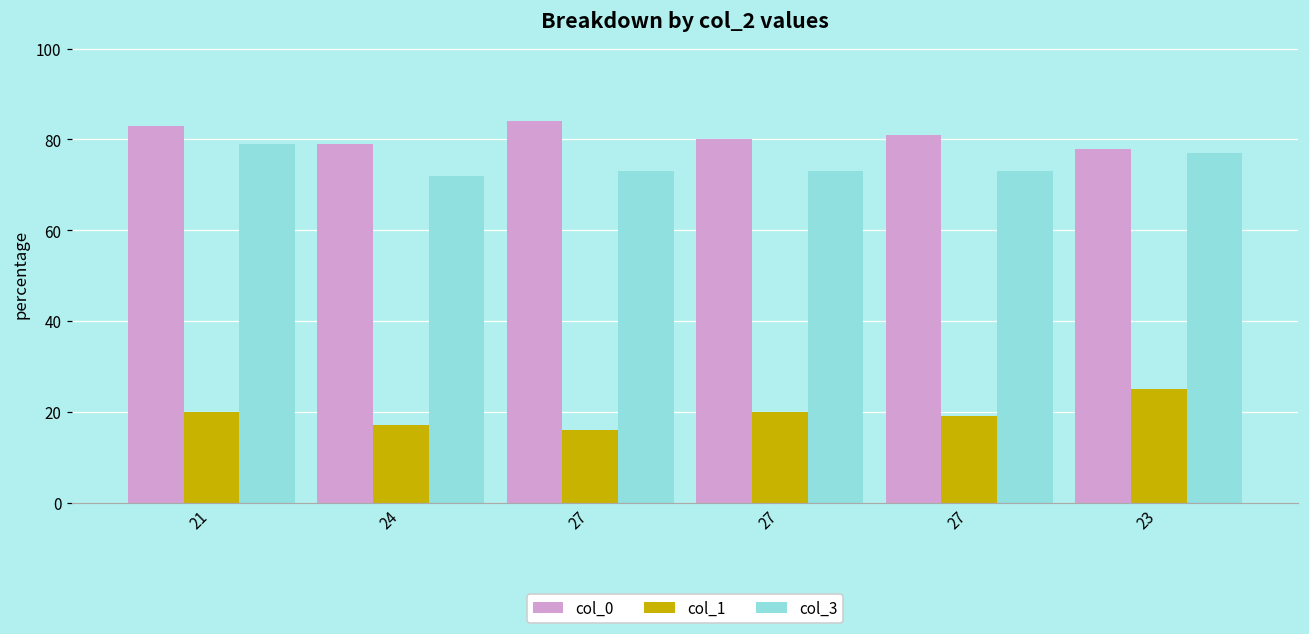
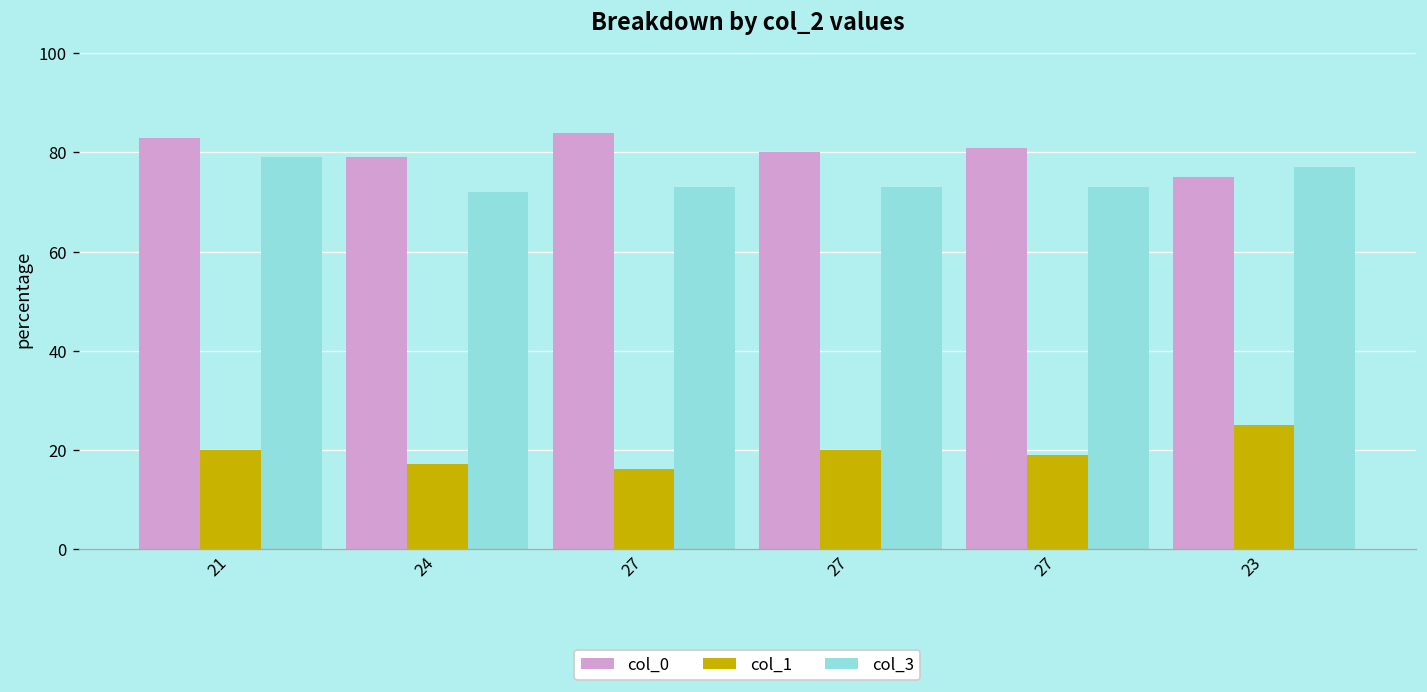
col_0, 23: 78 -> 75
